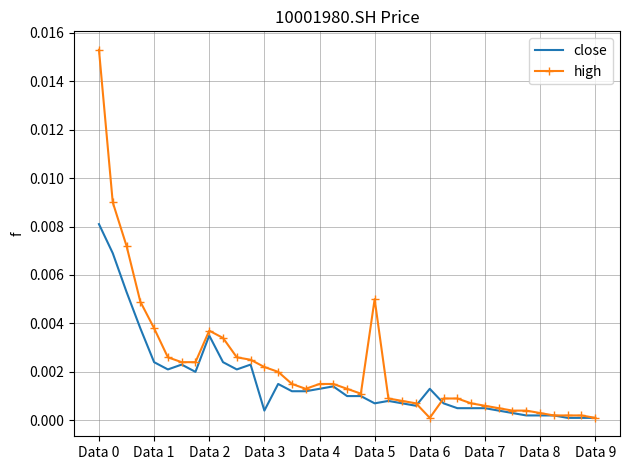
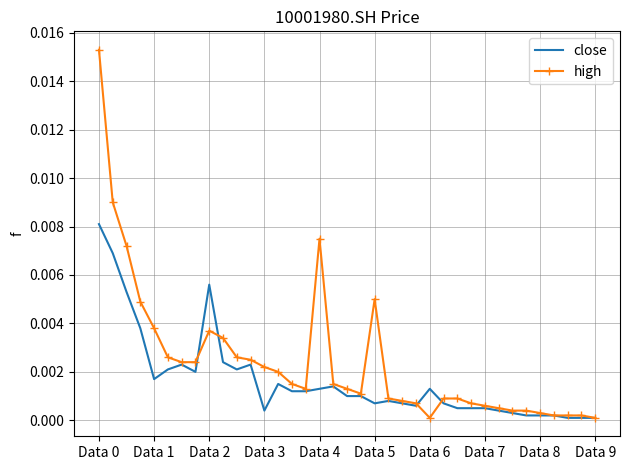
close, Data 1: 0.0024 -> 0.0017
close, Data 2: 0.0035 -> 0.0056
high, Data 4: 0.0015 -> 0.0075
